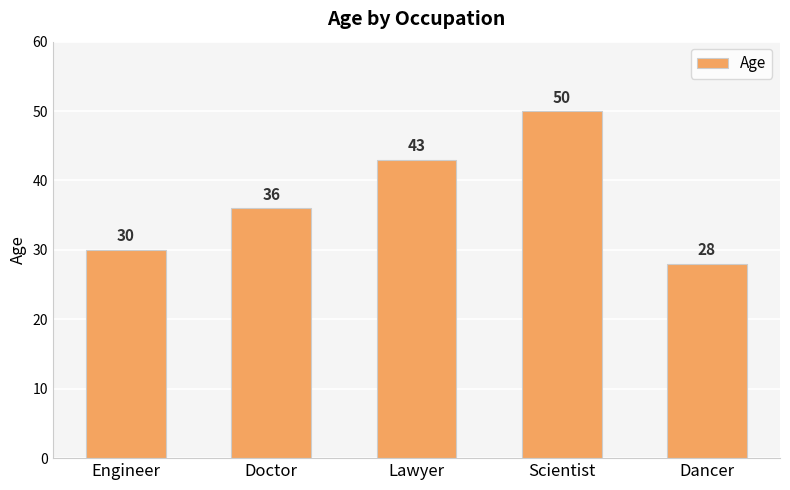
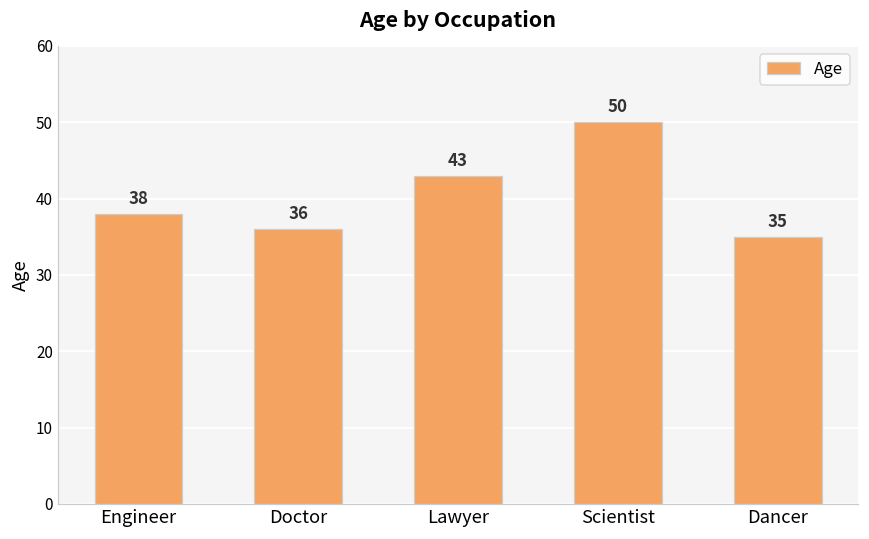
Engineer: 30 -> 38
Dancer: 28 -> 35
